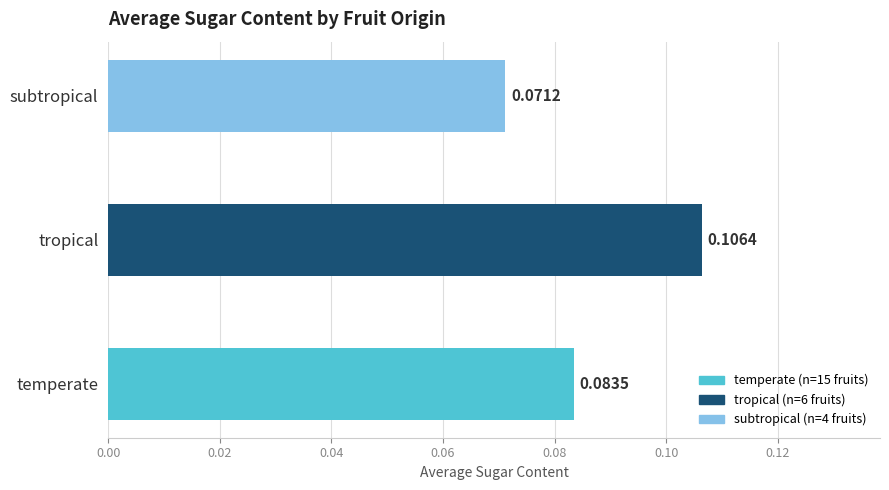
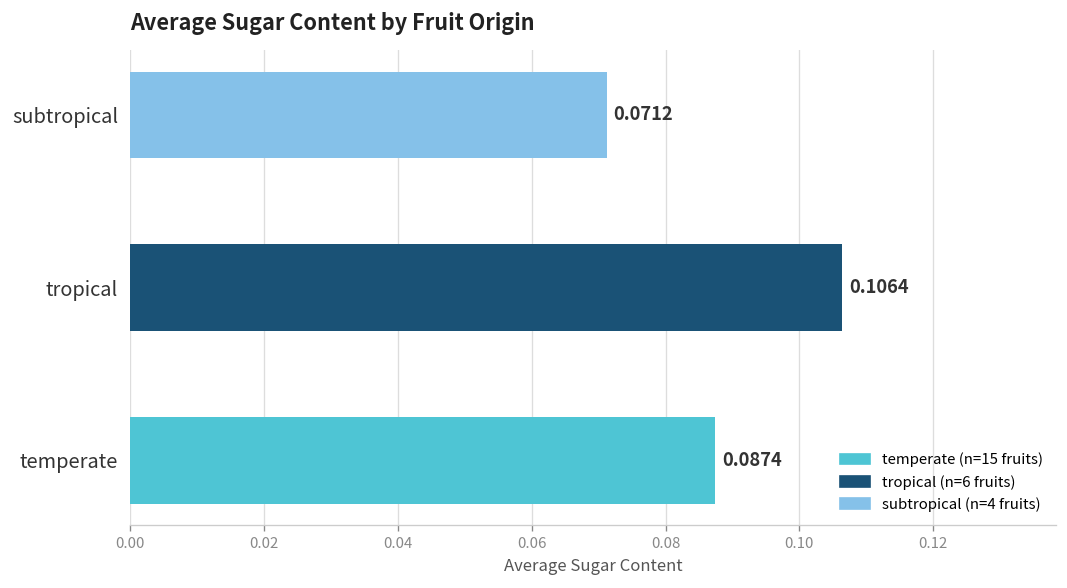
temperate: 0.0835 -> 0.0874
